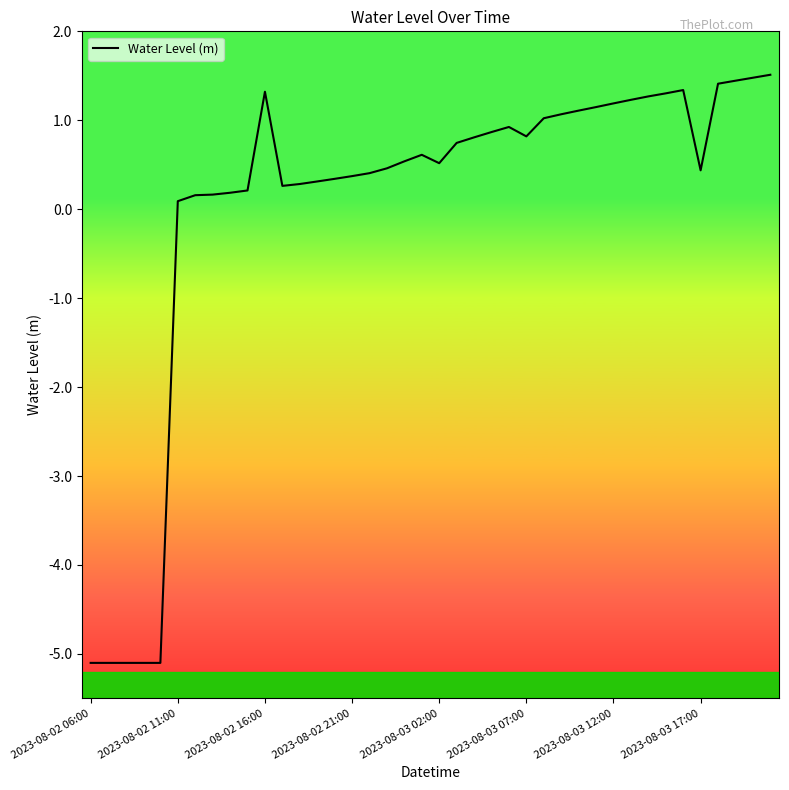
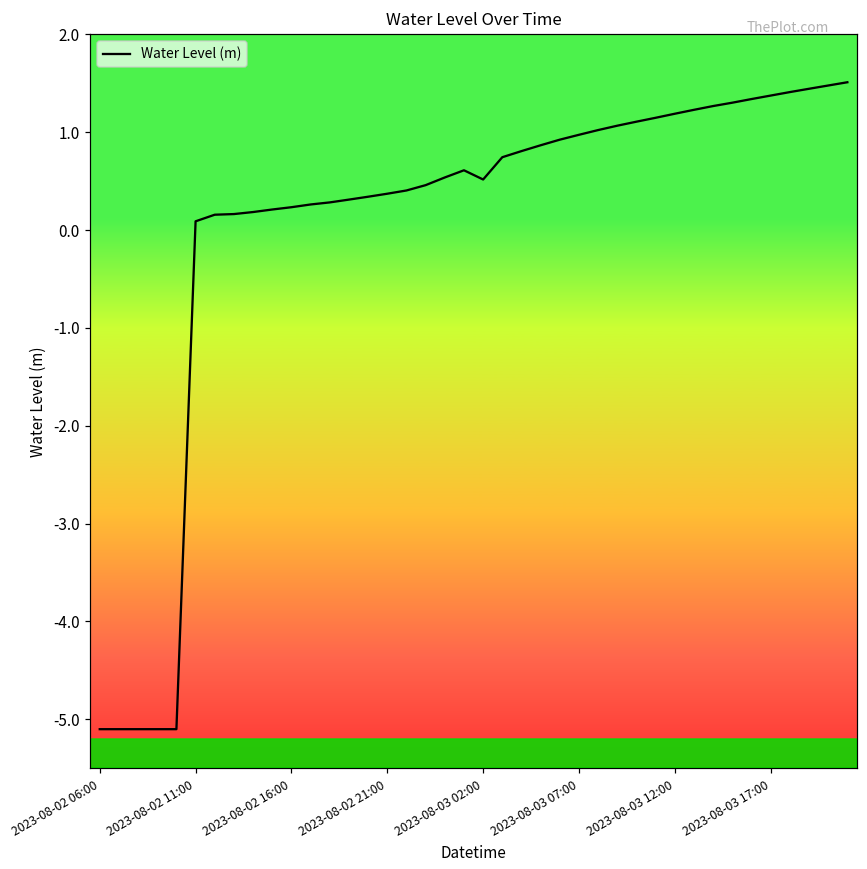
2023-08-02 16:00: 1.3 -> 0.2
2023-08-03 07:00: 0.8 -> 1.0
2023-08-03 17:00: 0.4 -> 1.4
